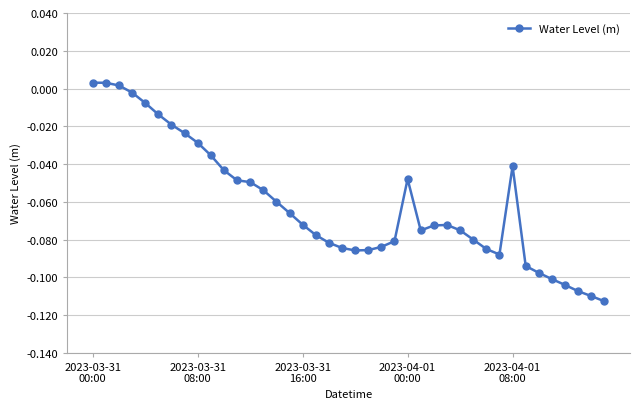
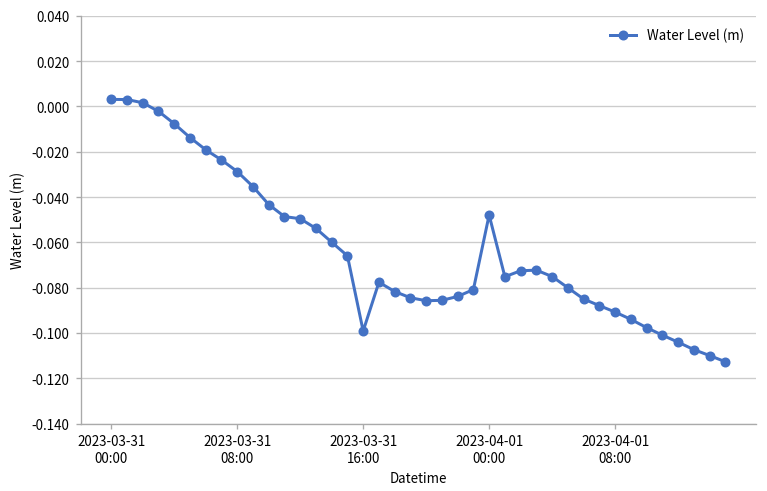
2023-03-31 16:00: -0.072 -> -0.099
2023-04-01 08:00: -0.041 -> -0.091
